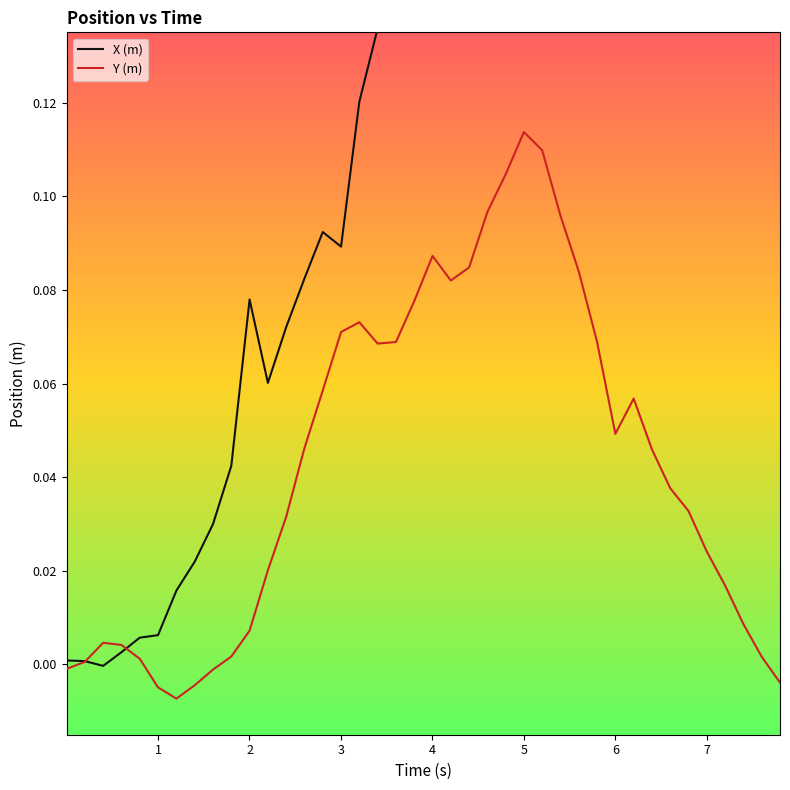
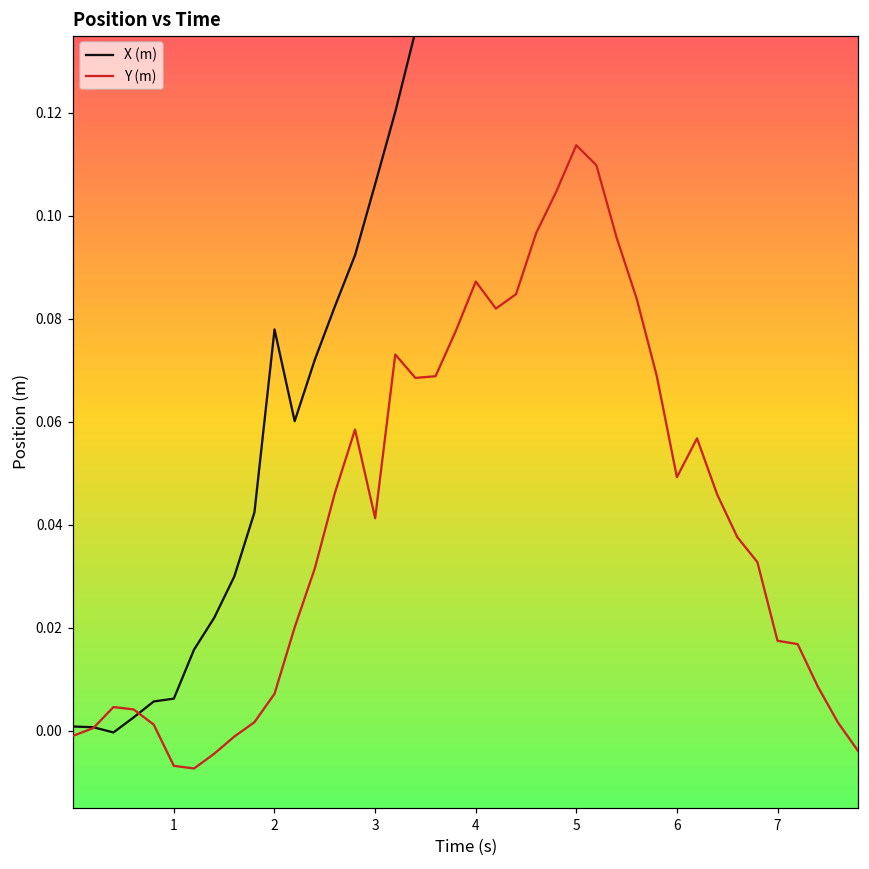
Y (m), 1: -0.005 -> -0.007
X (m), 3: 0.089 -> 0.106
Y (m), 3: 0.071 -> 0.041
Y (m), 7: 0.024 -> 0.018
